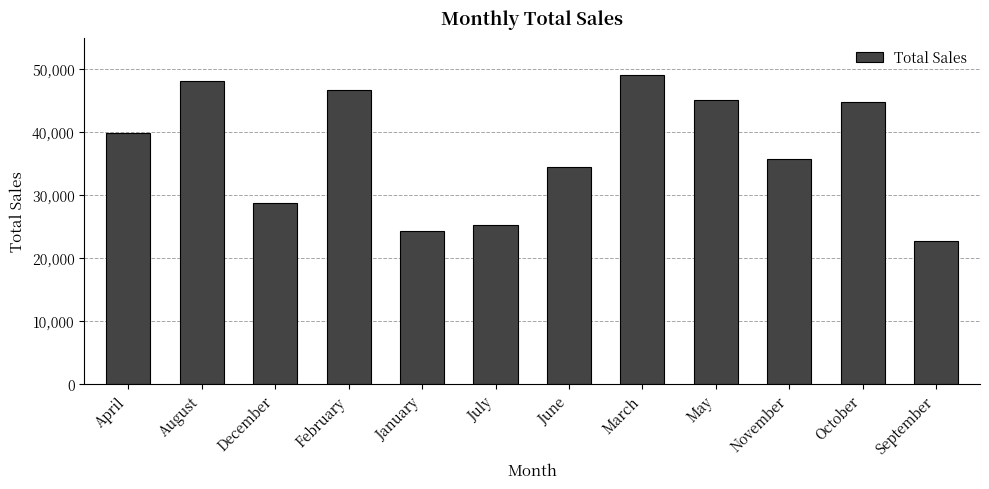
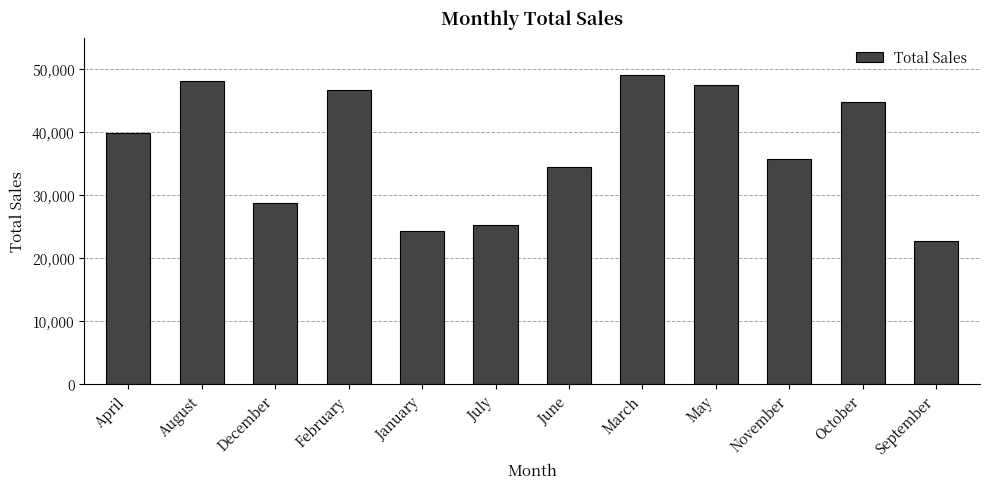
May: 45,000 -> 47,000
